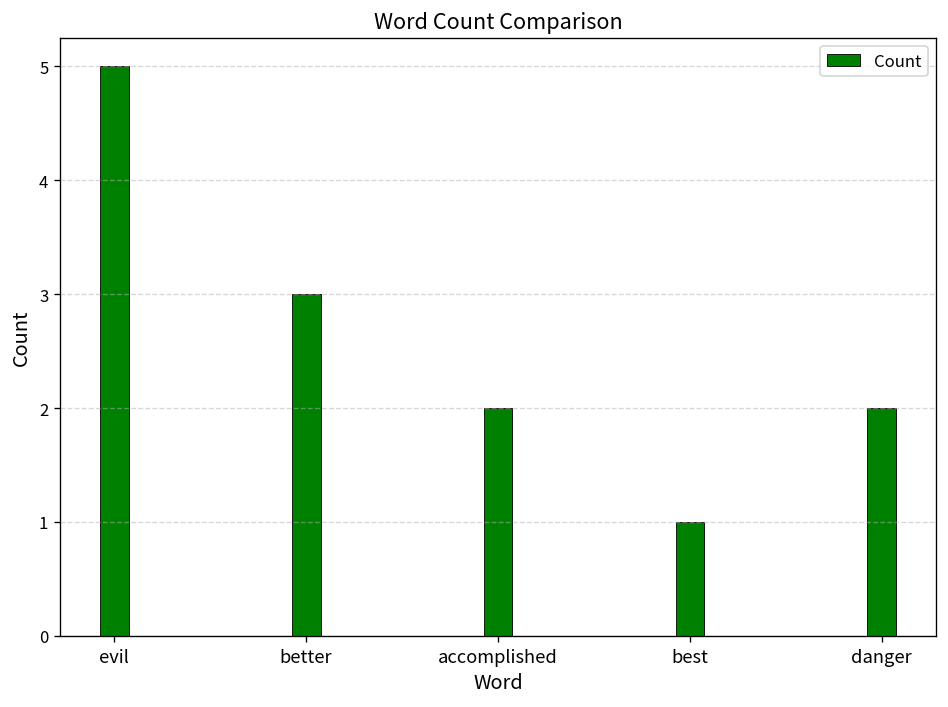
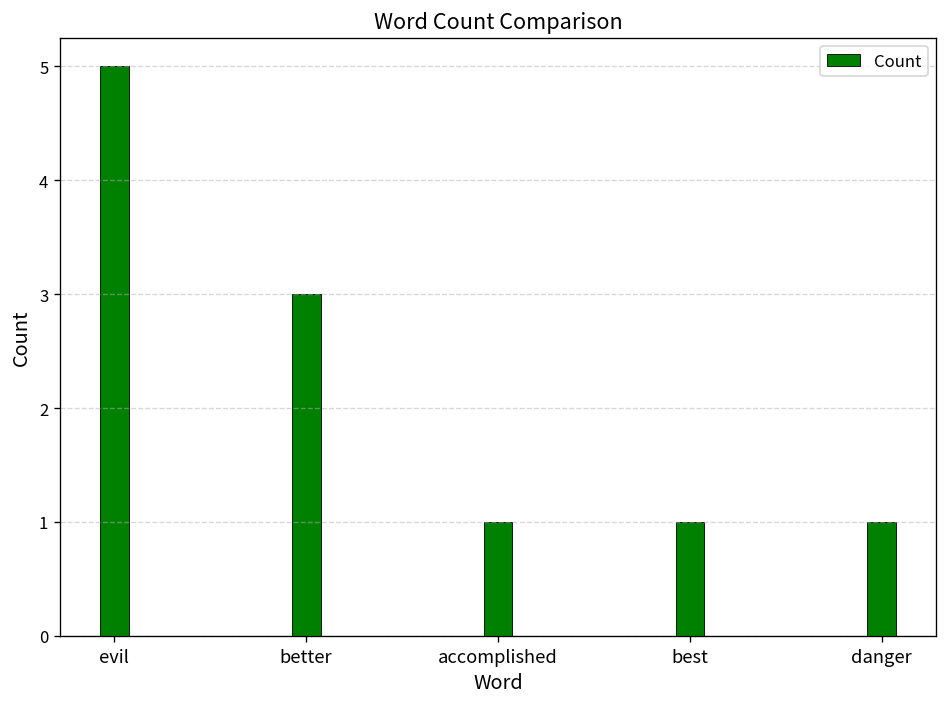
accomplished: 2 -> 1
danger: 2 -> 1
